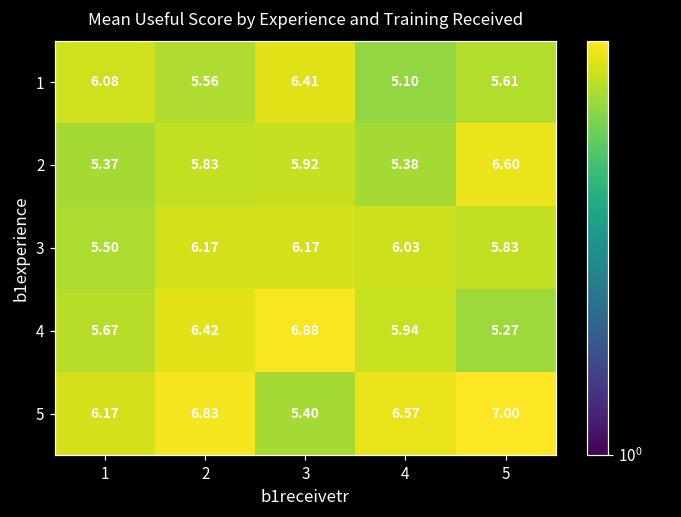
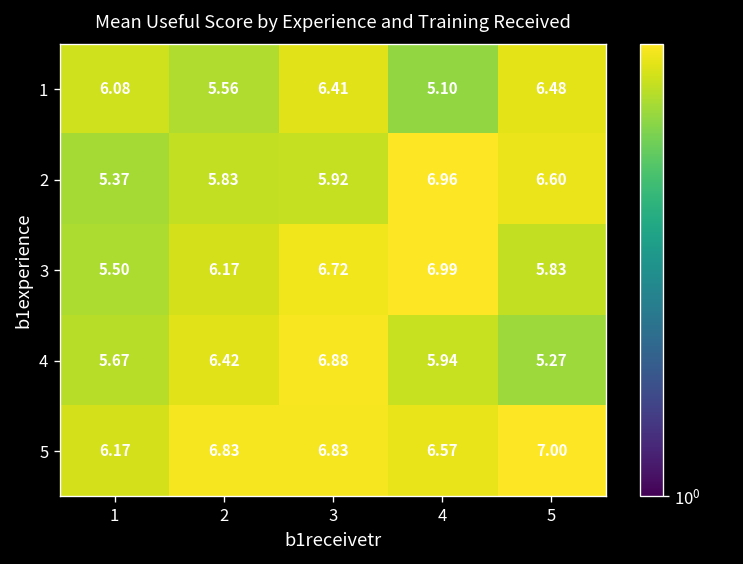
1, 5: 5.61 -> 6.48
2, 4: 5.38 -> 6.96
3, 3: 6.17 -> 6.72
3, 4: 6.03 -> 6.99
5, 3: 5.40 -> 6.83
